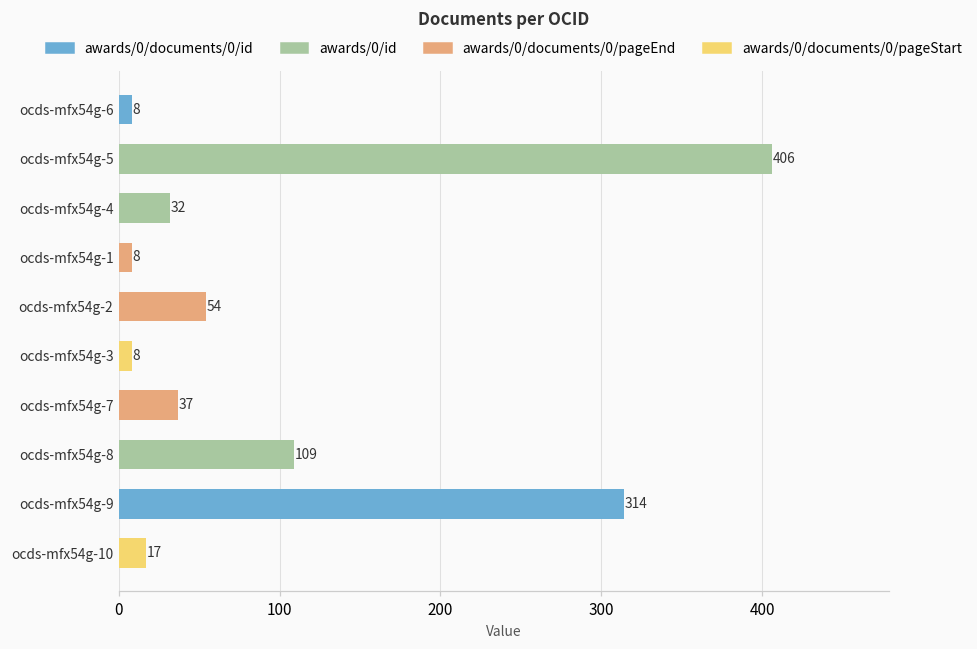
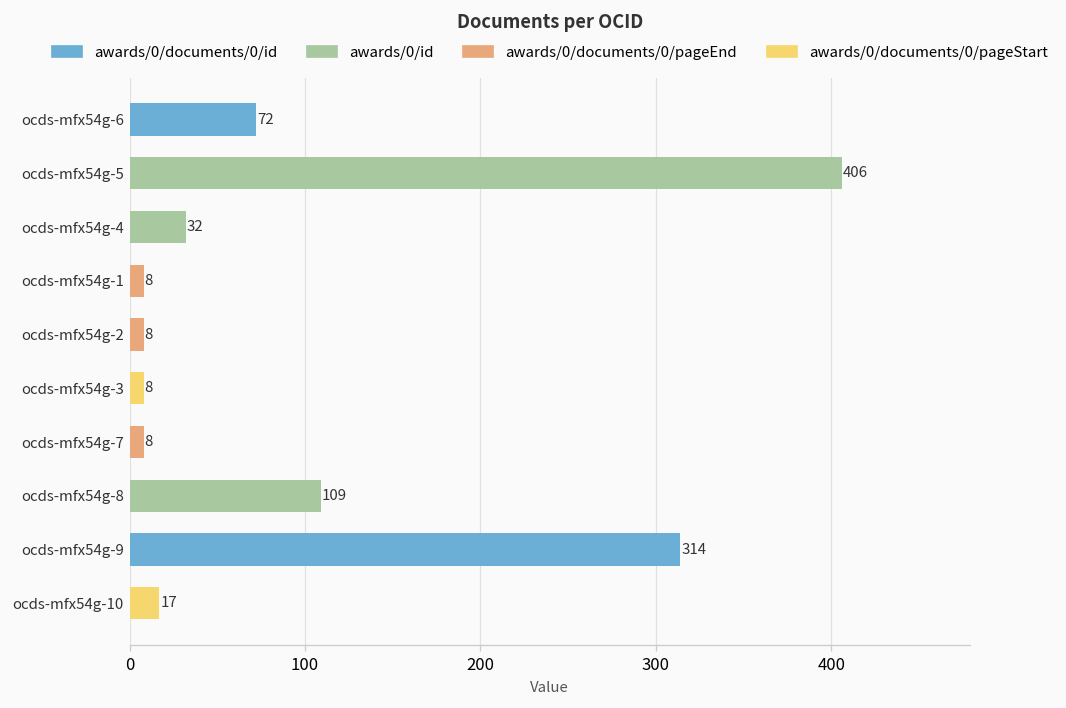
ocds-mfx54g-6: 8 -> 72
ocds-mfx54g-2: 54 -> 8
ocds-mfx54g-7: 37 -> 8
